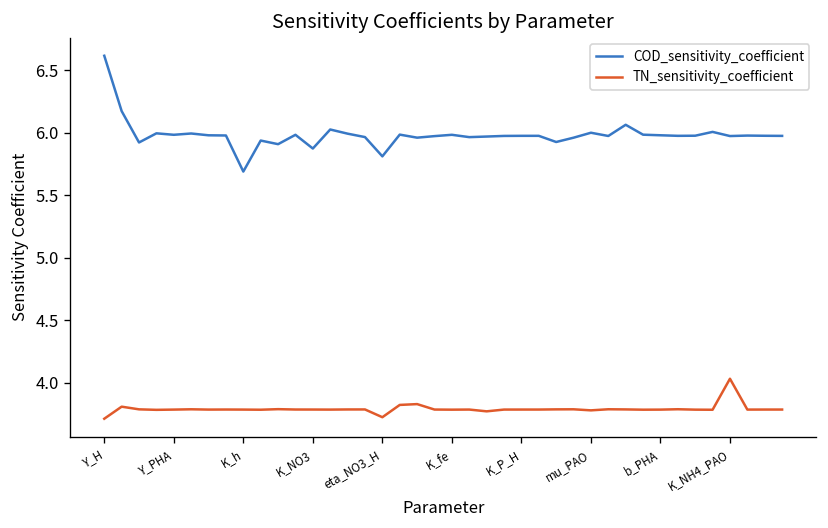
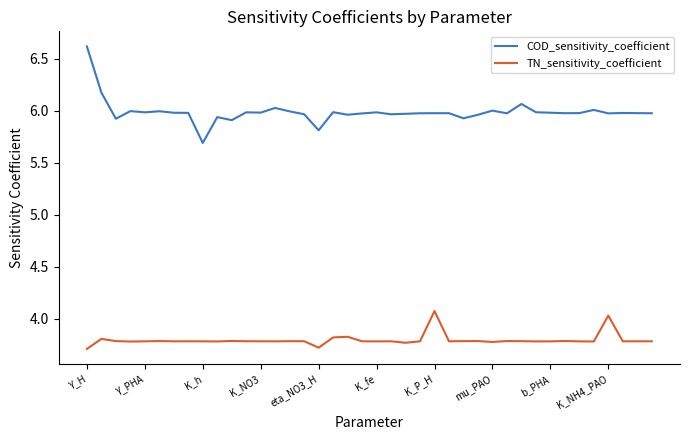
COD_sensitivity_coefficient, K_NO3: 5.87 -> 5.98
TN_sensitivity_coefficient, K_P_H: 3.78 -> 4.07
